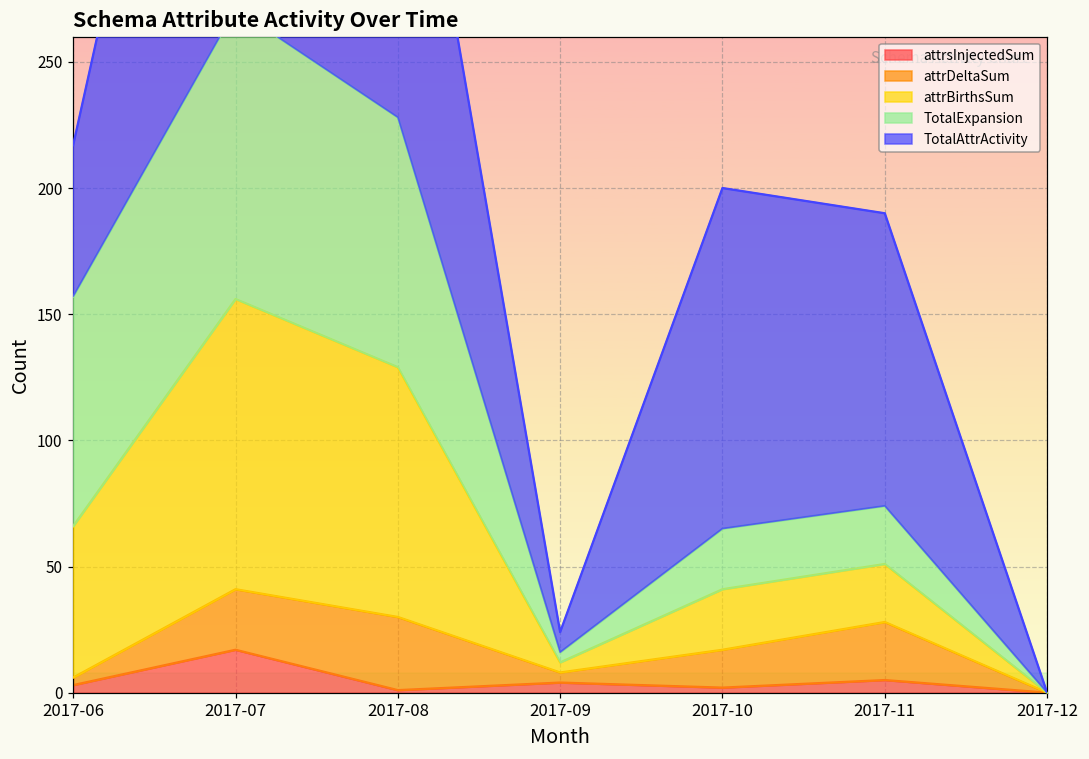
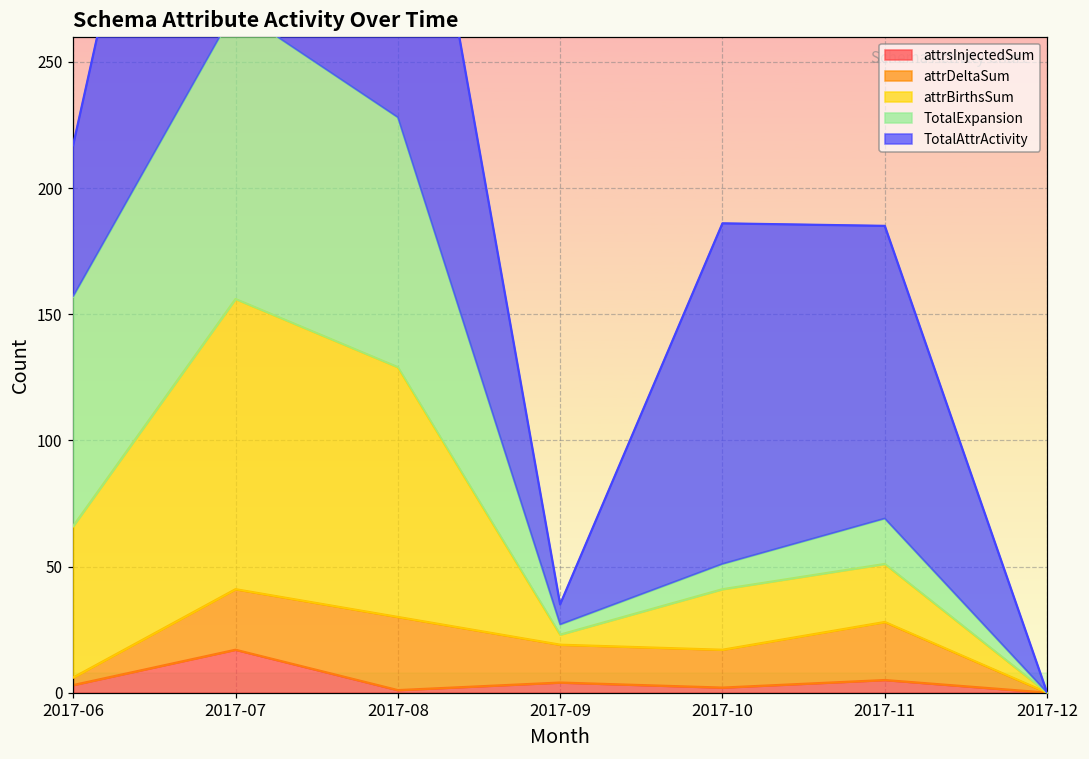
attrDeltaSum, 2017-09: 4 -> 15
TotalExpansion, 2017-10: 24 -> 10
TotalExpansion, 2017-11: 23 -> 18
